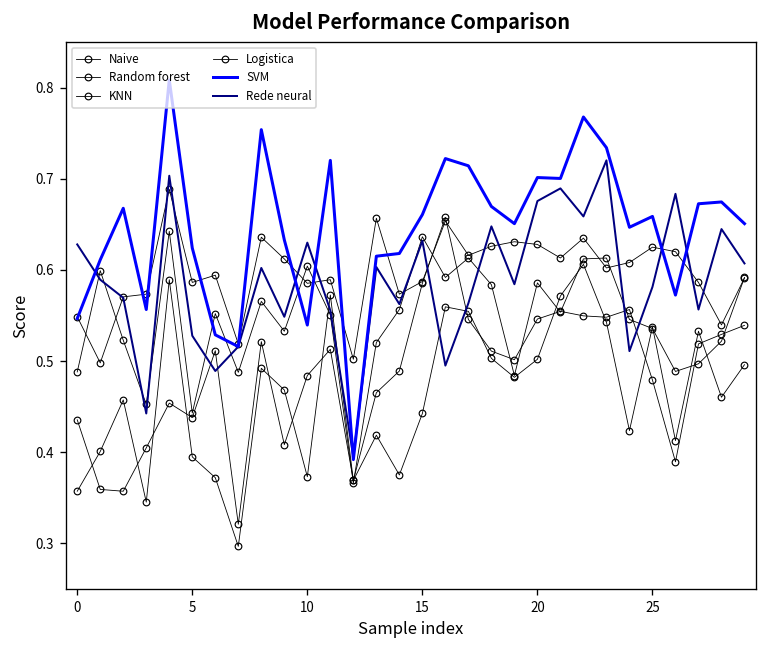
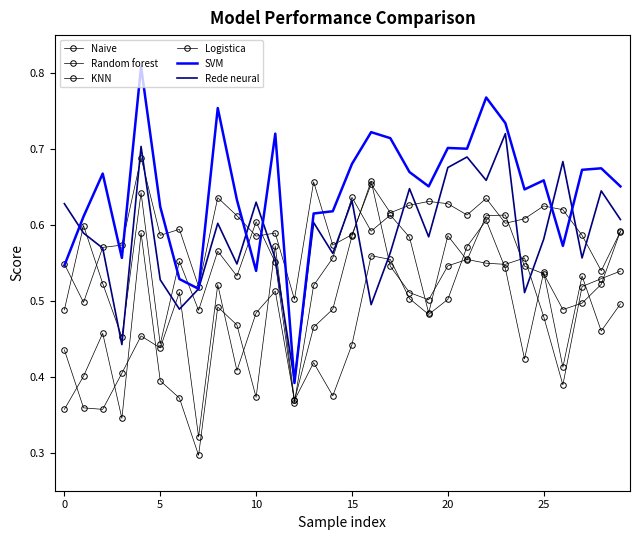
SVM, 15: 0.66 -> 0.68
